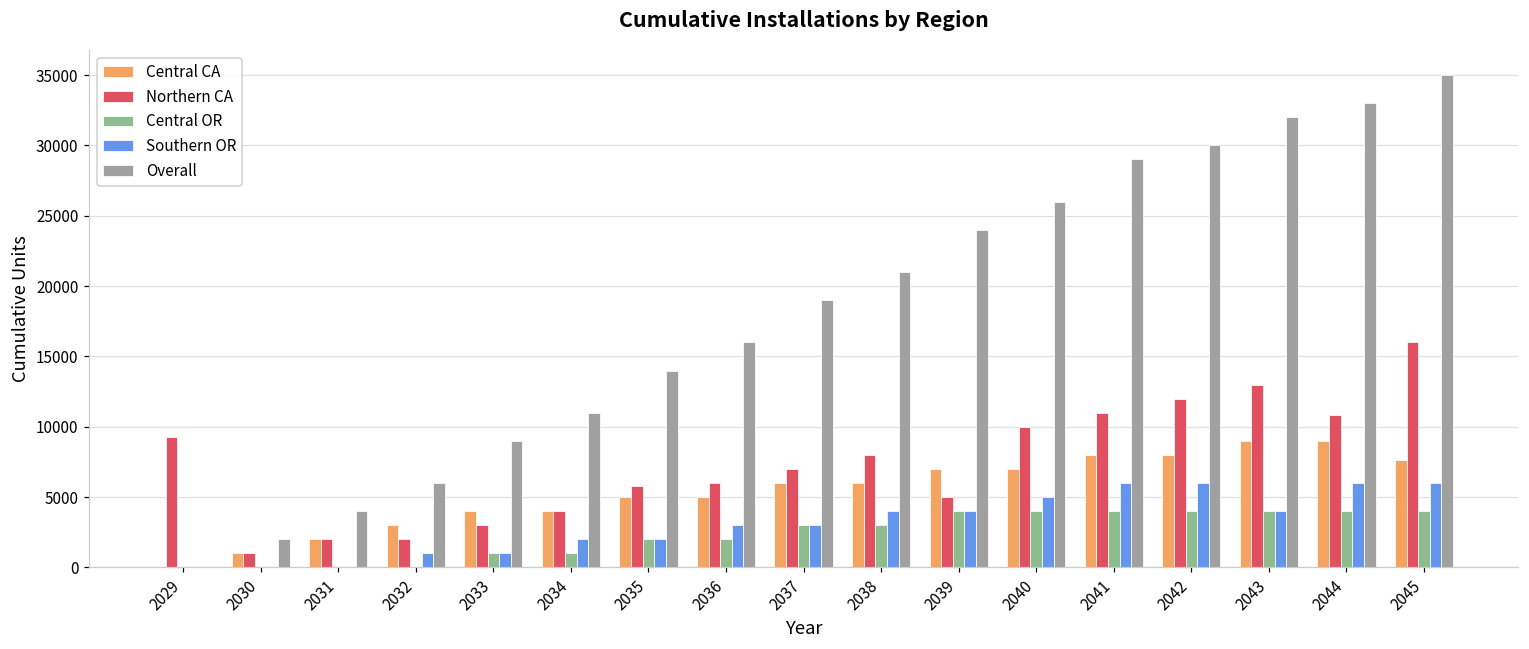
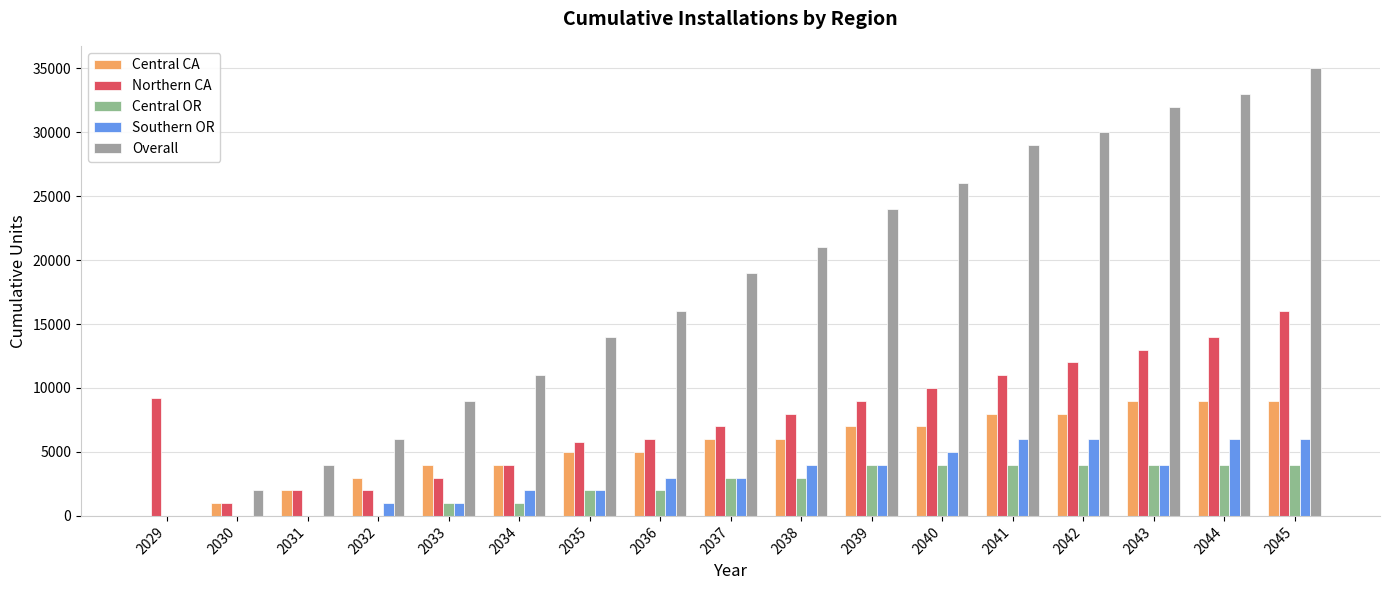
Northern CA, 2039: 5000 -> 9000
Northern CA, 2044: 10800 -> 14000
Central CA, 2045: 7600 -> 9000
